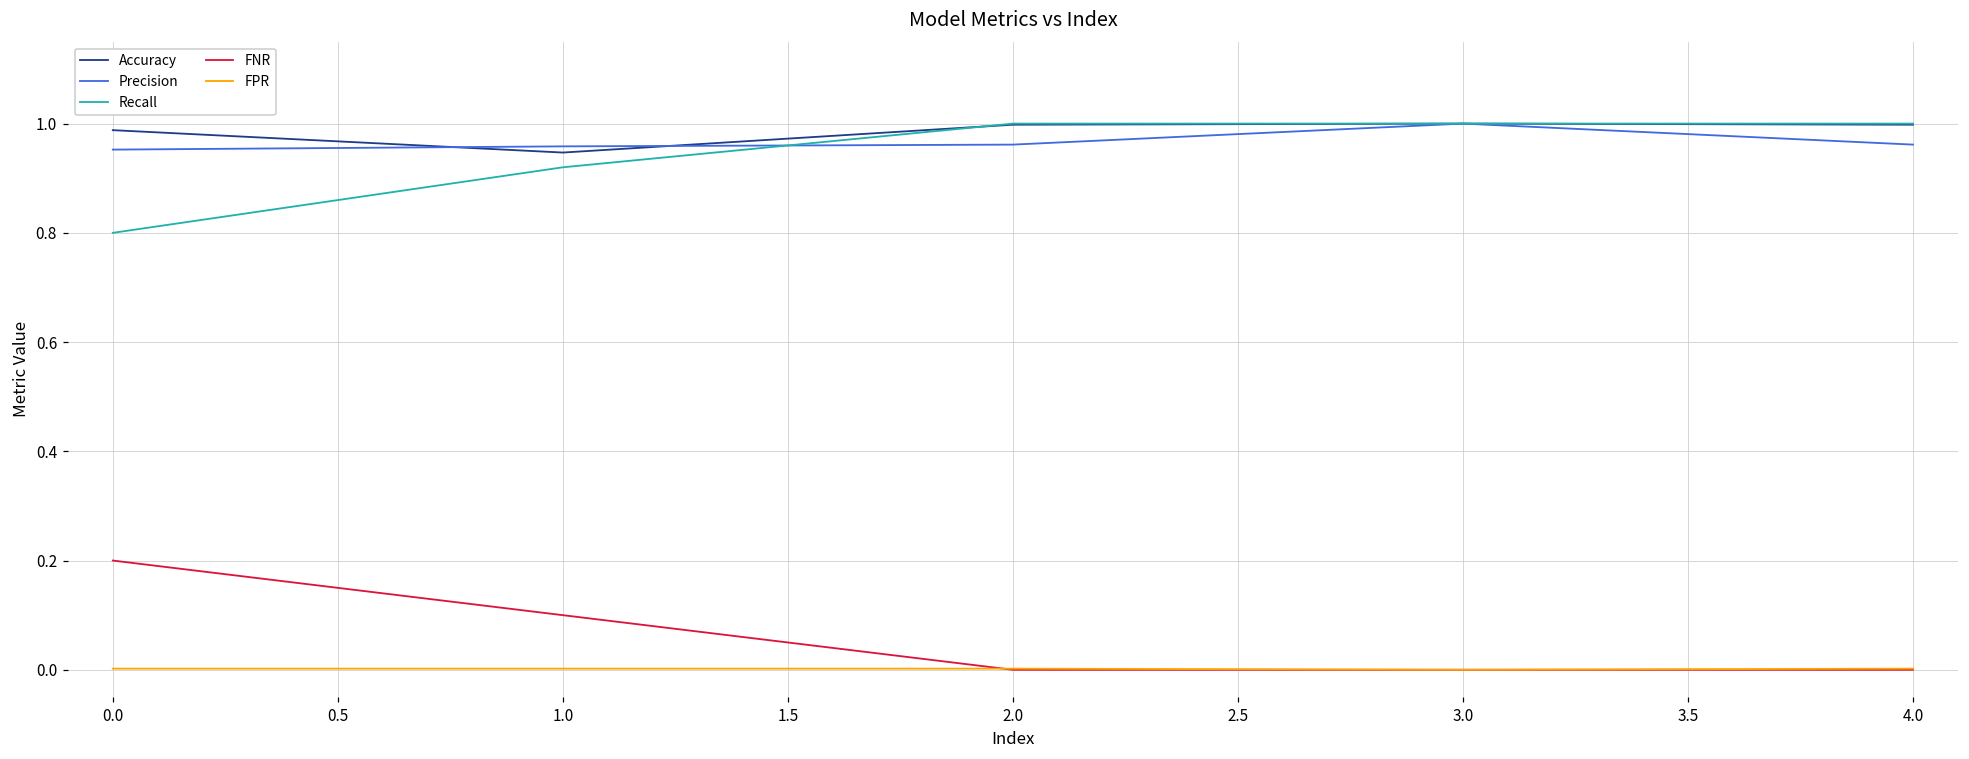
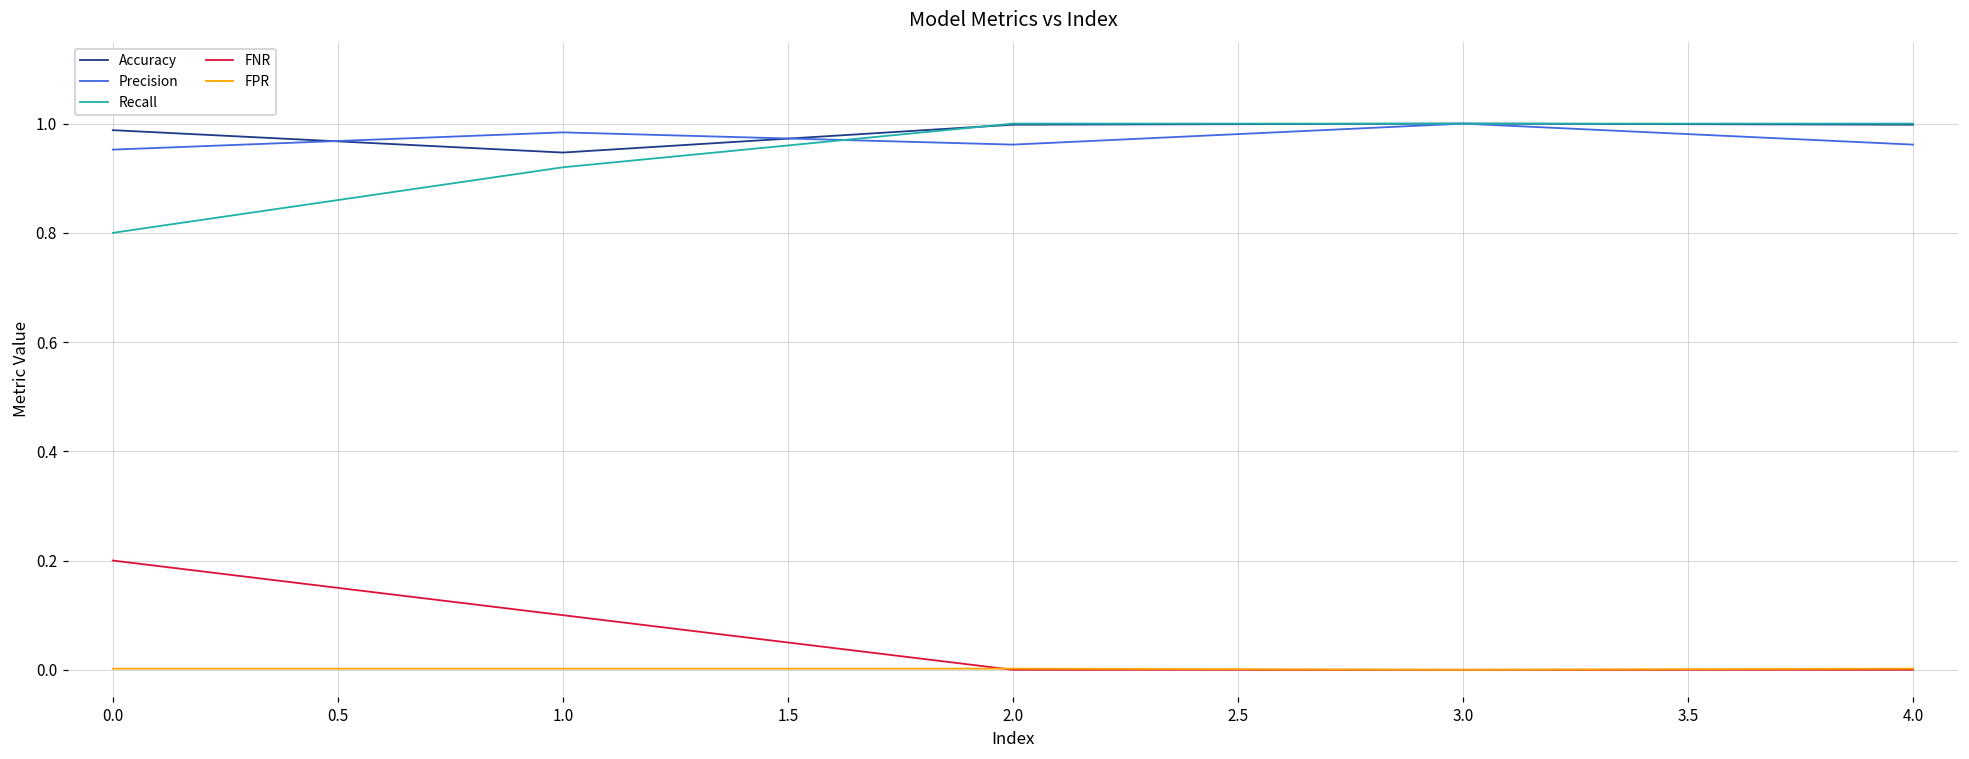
Precision, 1.0: 0.96 -> 0.98
